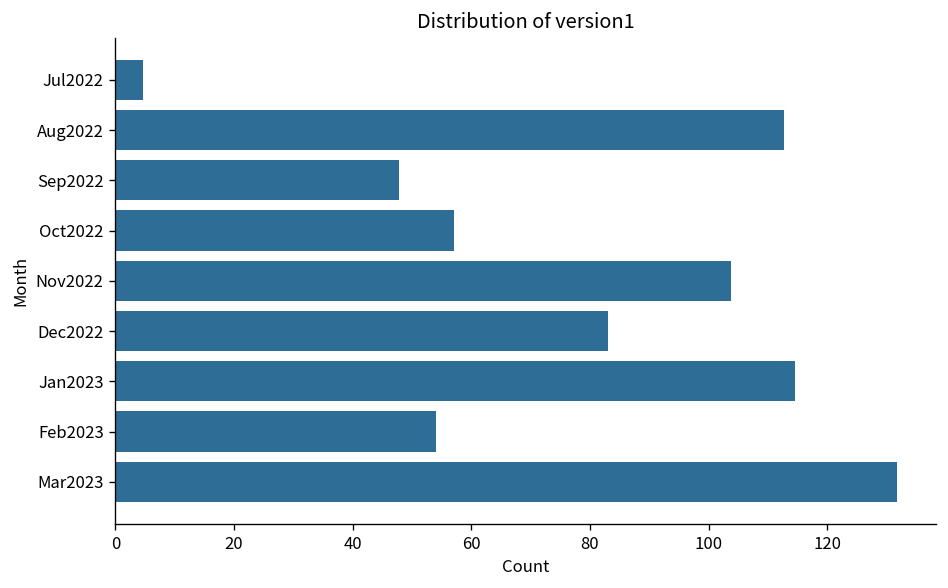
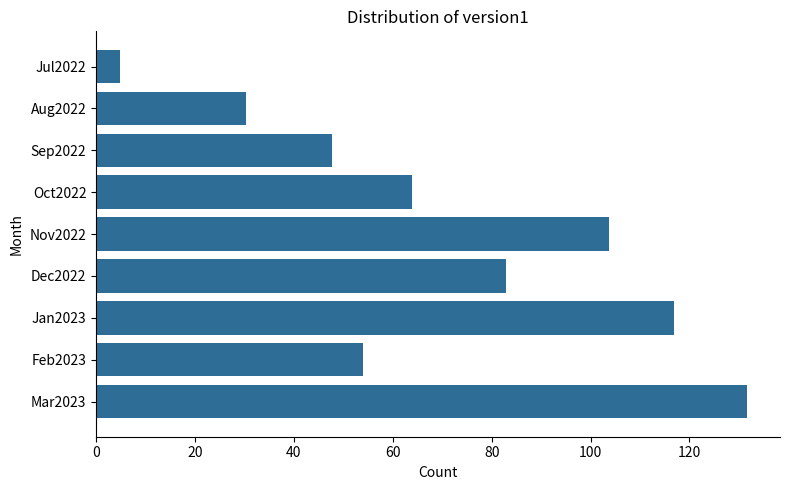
Aug2022: 113 -> 30
Oct2022: 57 -> 64
Jan2023: 115 -> 117
